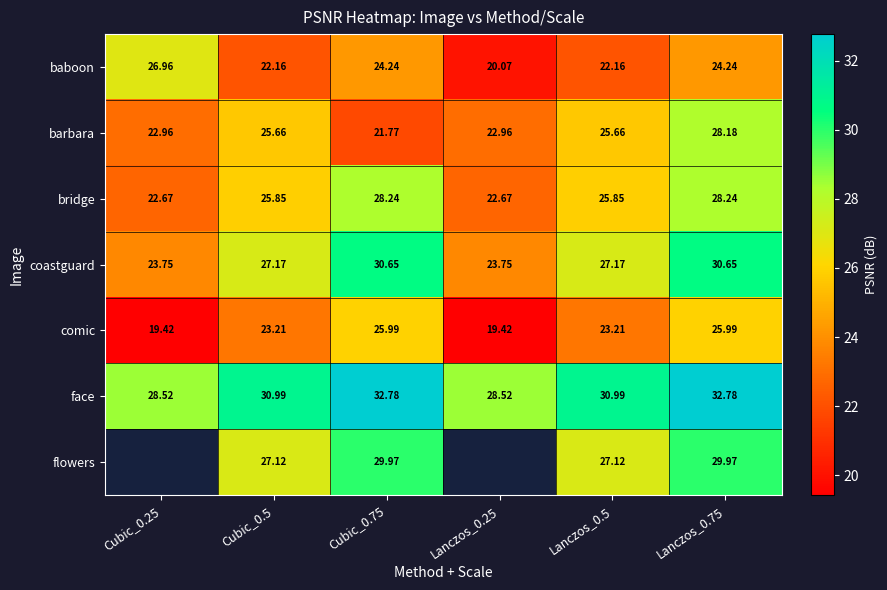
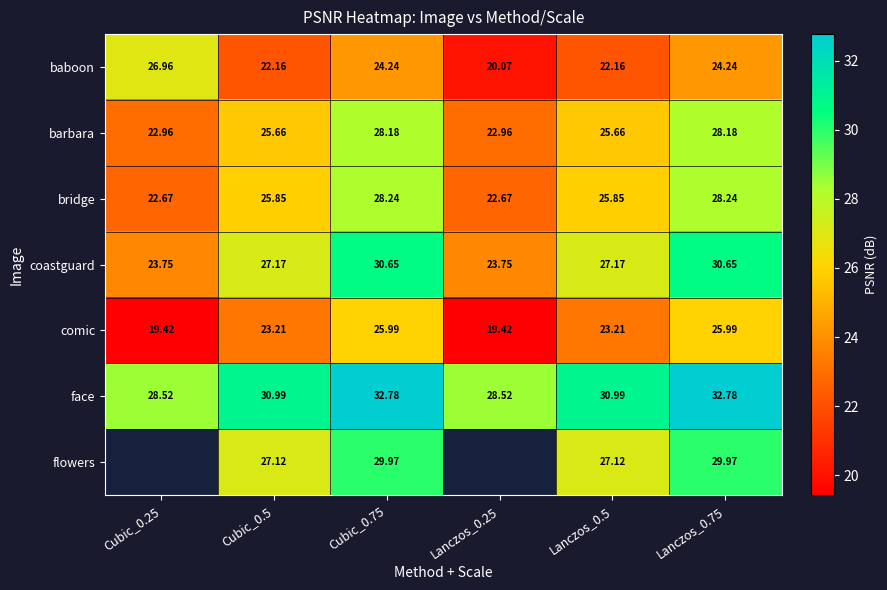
barbara, Cubic_0.75: 21.77 -> 28.18
